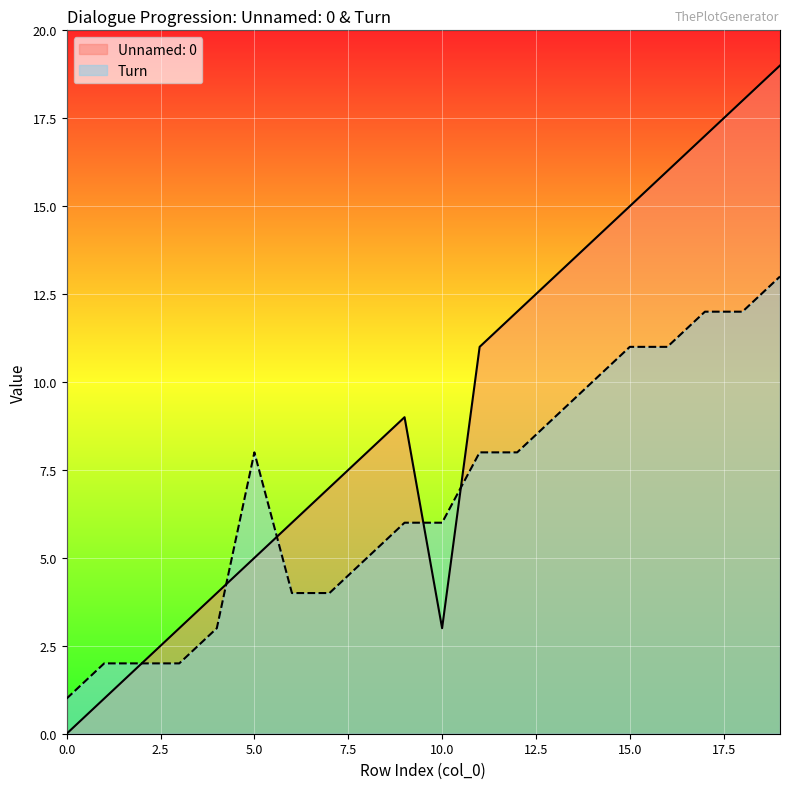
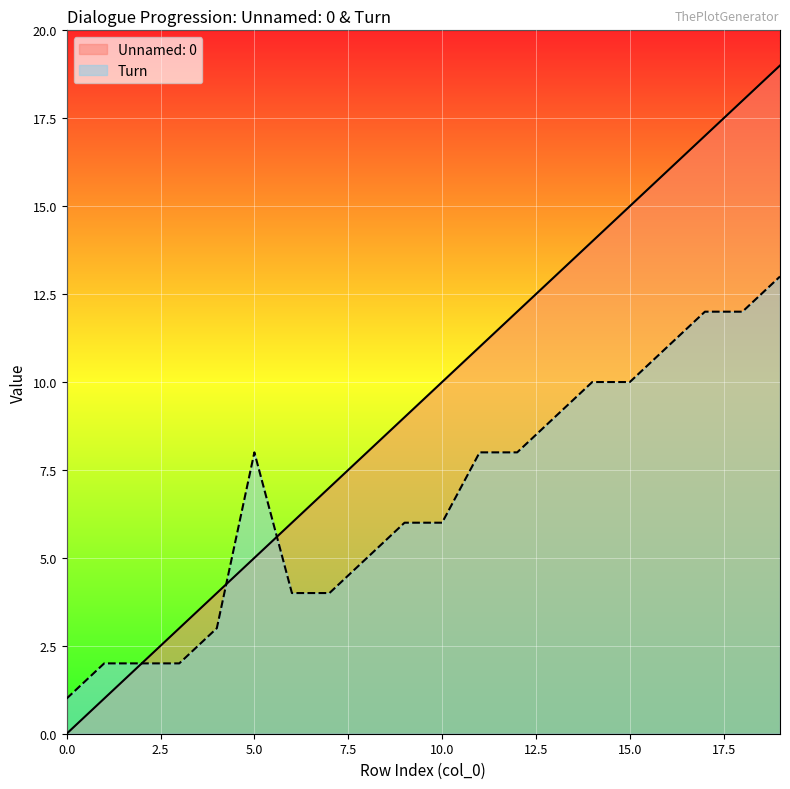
Unnamed: 0, 10.0: 3 -> 10
Turn, 15.0: 11 -> 10
